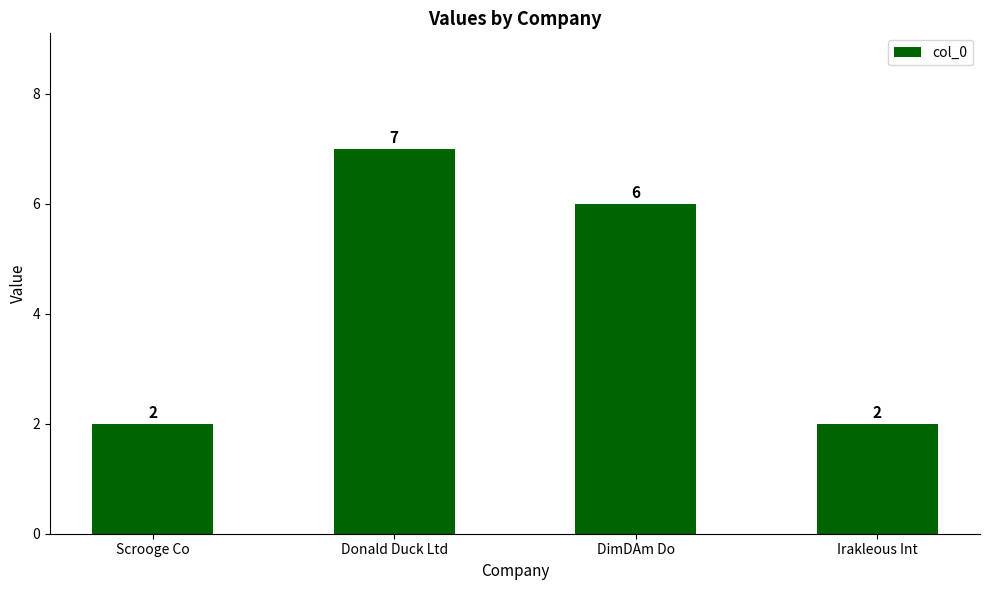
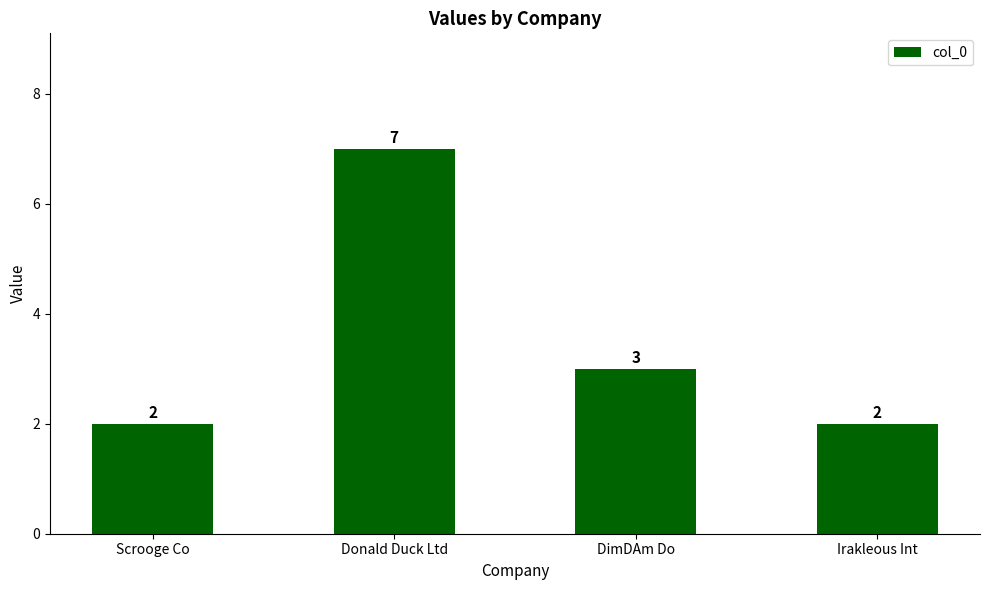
DimDAm Do: 6 -> 3
